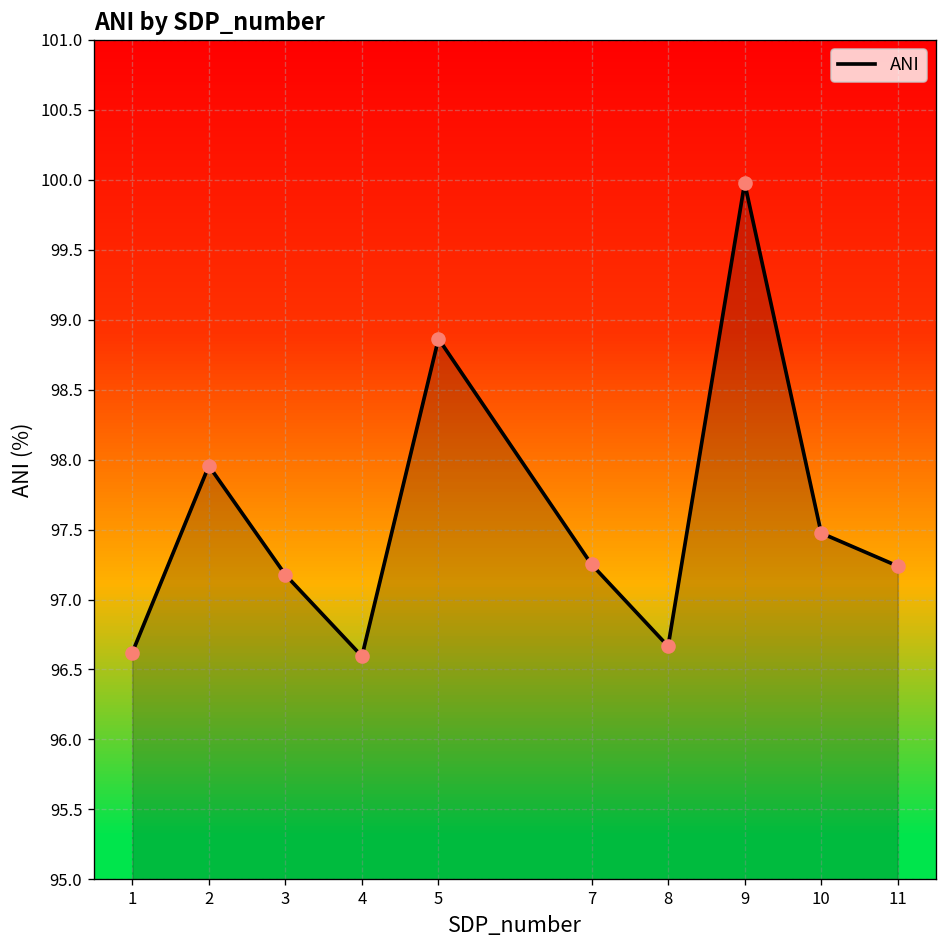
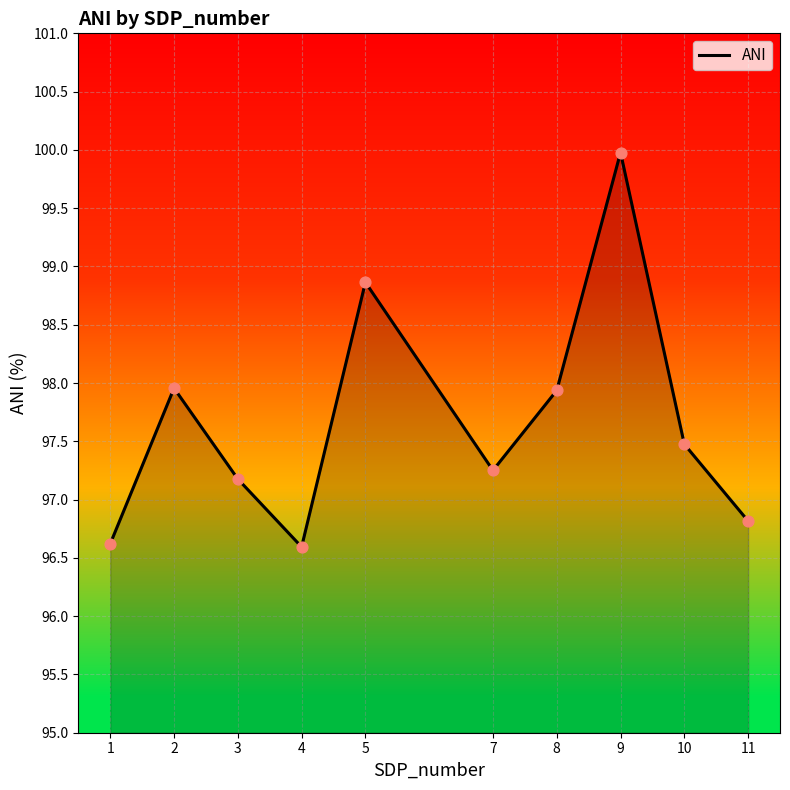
8: 96.67 -> 97.94
11: 97.24 -> 96.82
